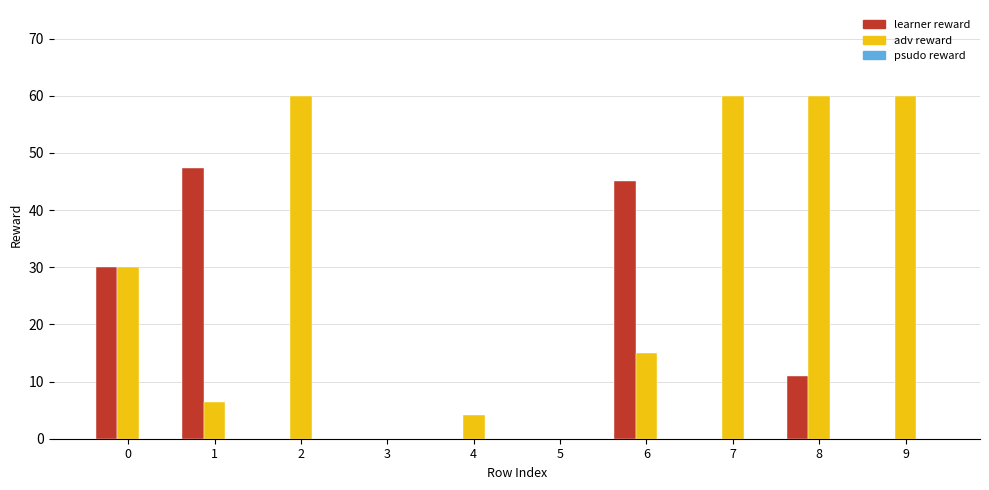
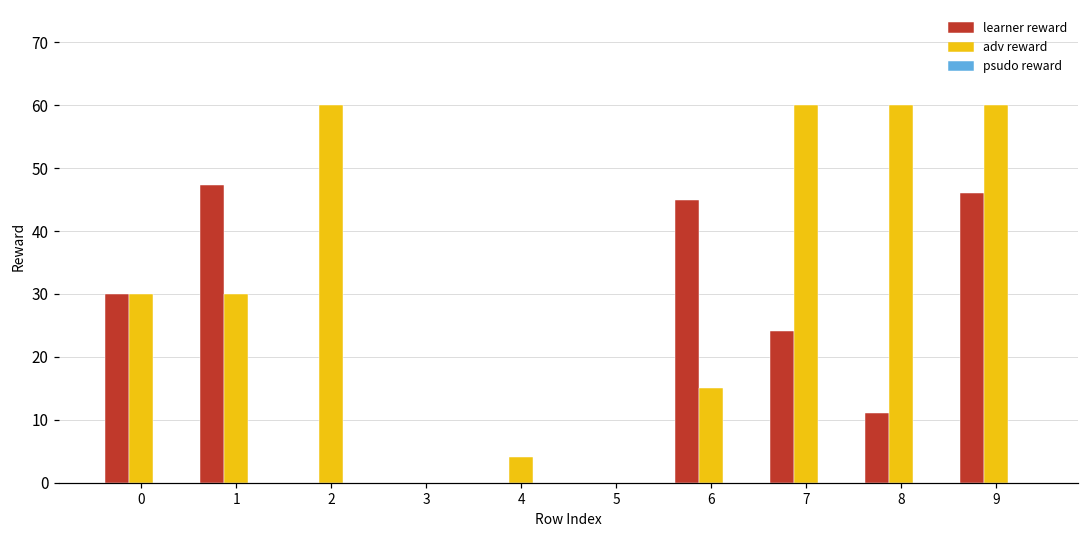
adv reward, 1: 7 -> 30
learner reward, 7: 0 -> 24
learner reward, 9: 0 -> 46
